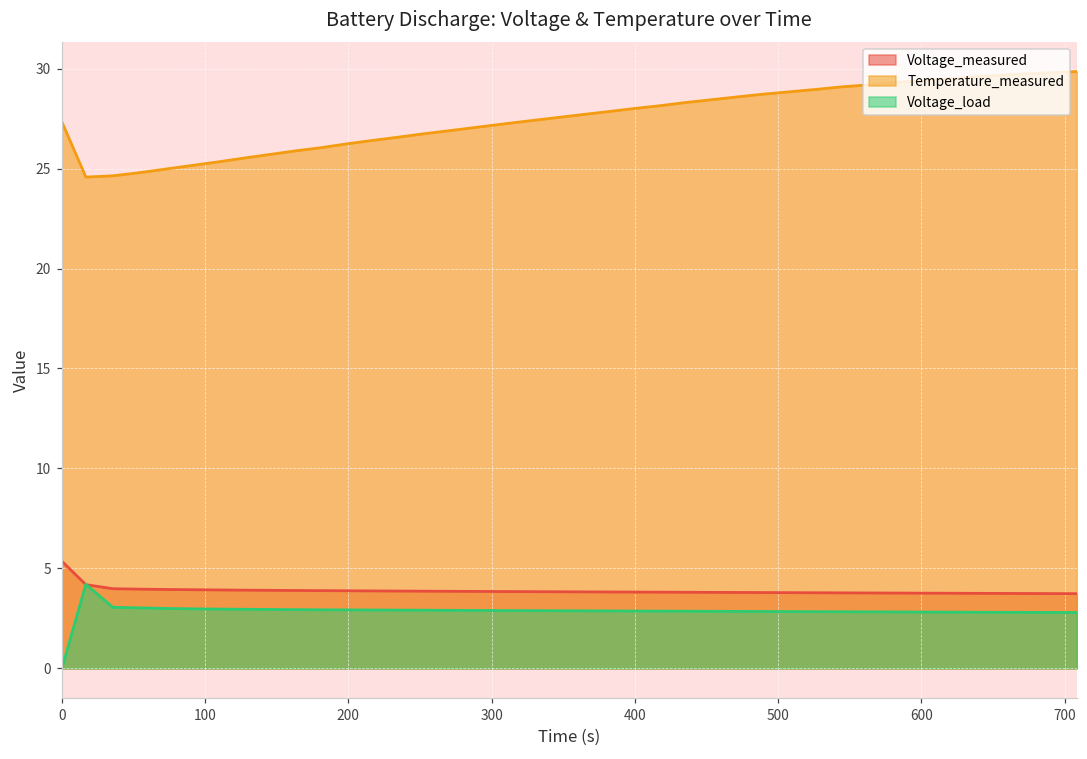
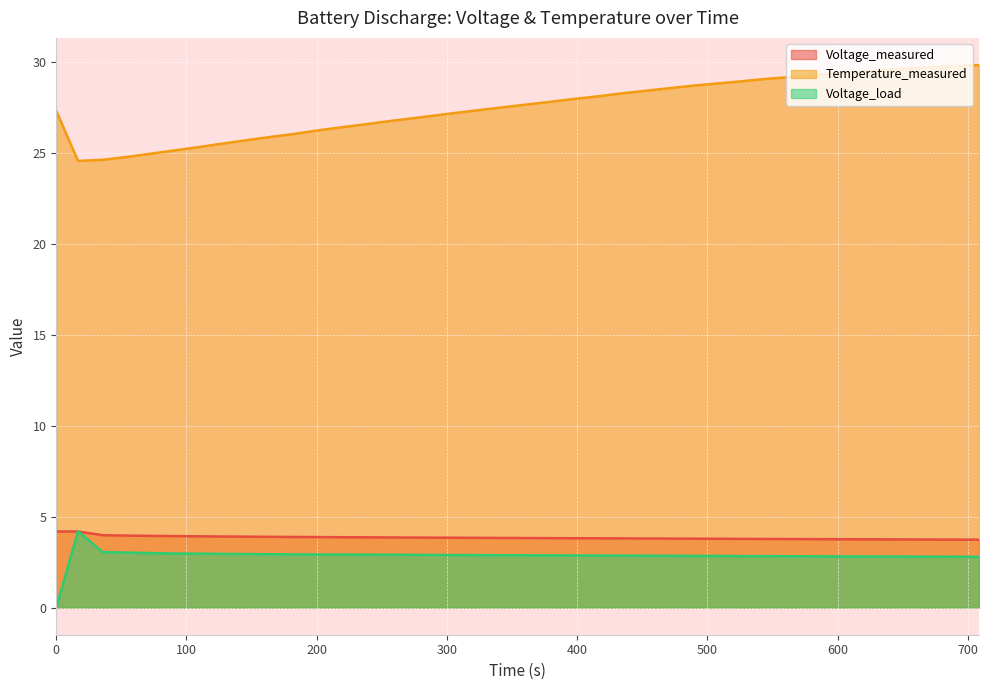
Voltage_measured, 0: 5.4 -> 4.2
